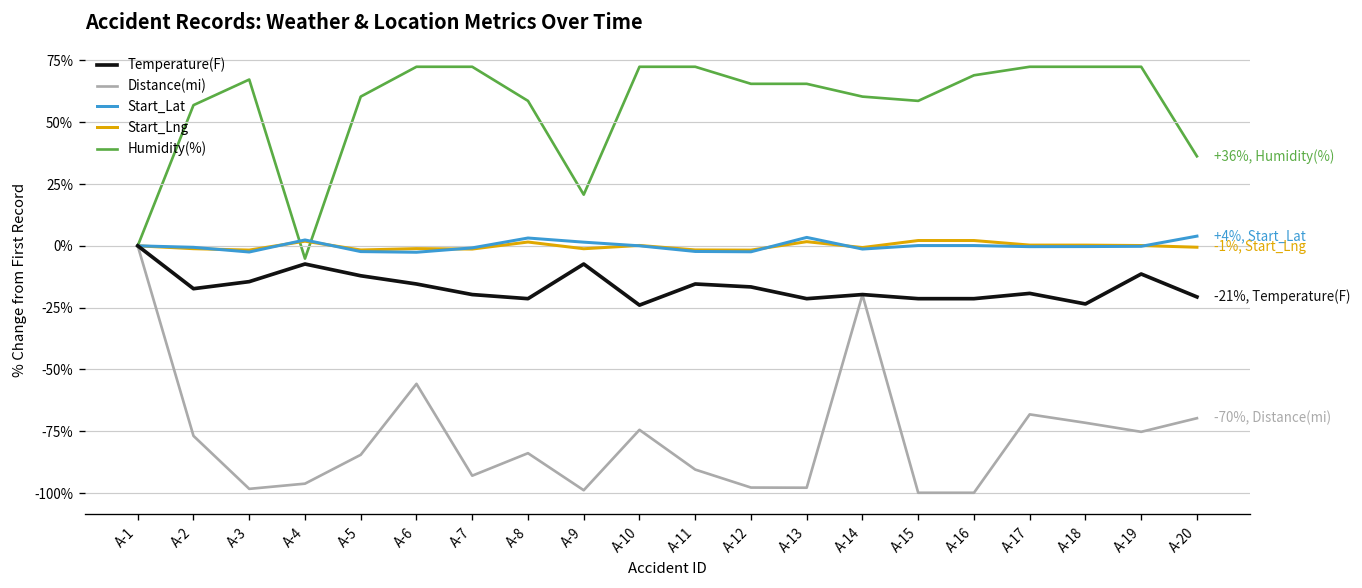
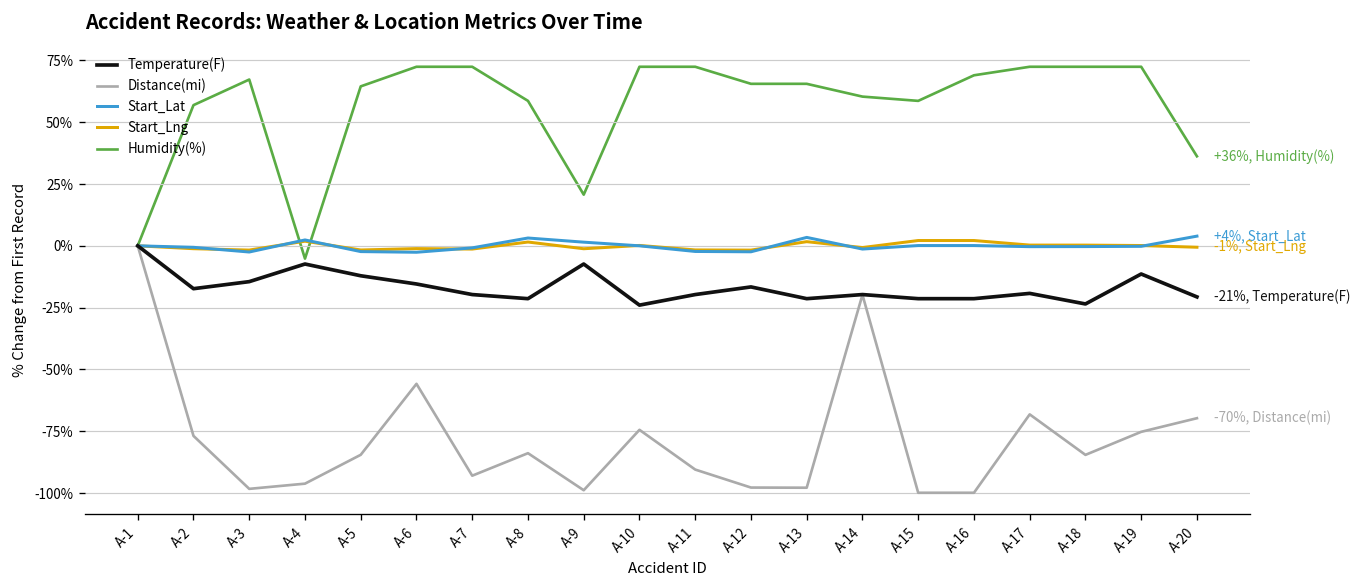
Humidity(%), A-5: 60% -> 64%
Temperature(F), A-11: -15% -> -20%
Distance(mi), A-18: -72% -> -85%
